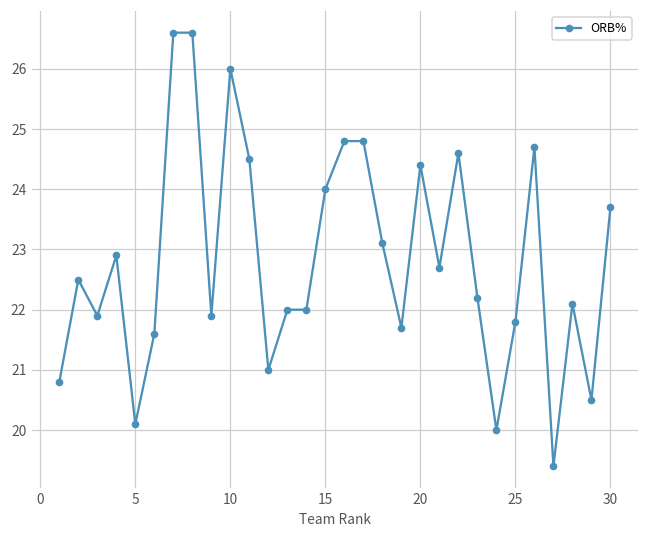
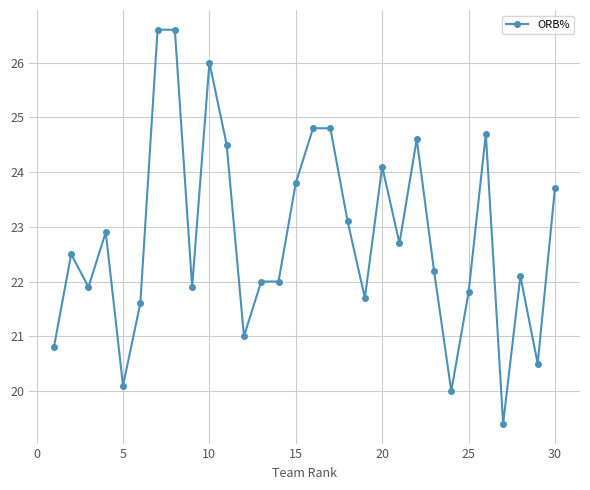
15: 24.0 -> 23.8
20: 24.4 -> 24.1
